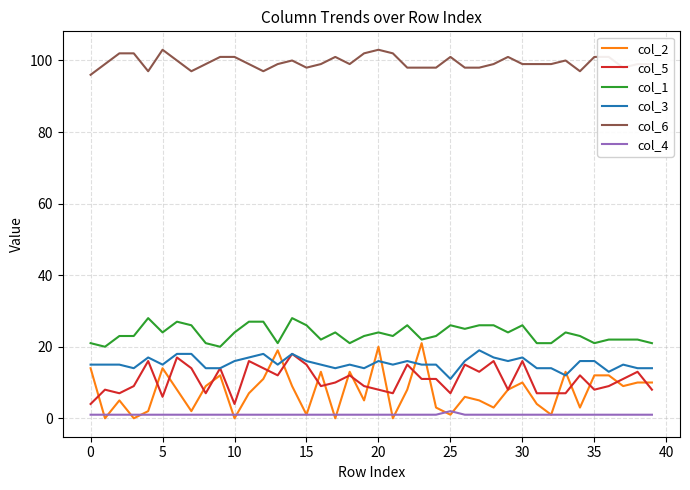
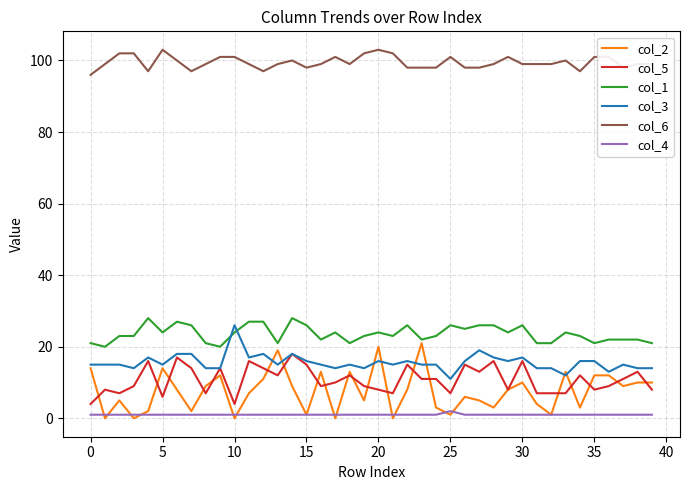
col_3, 10: 16 -> 26
